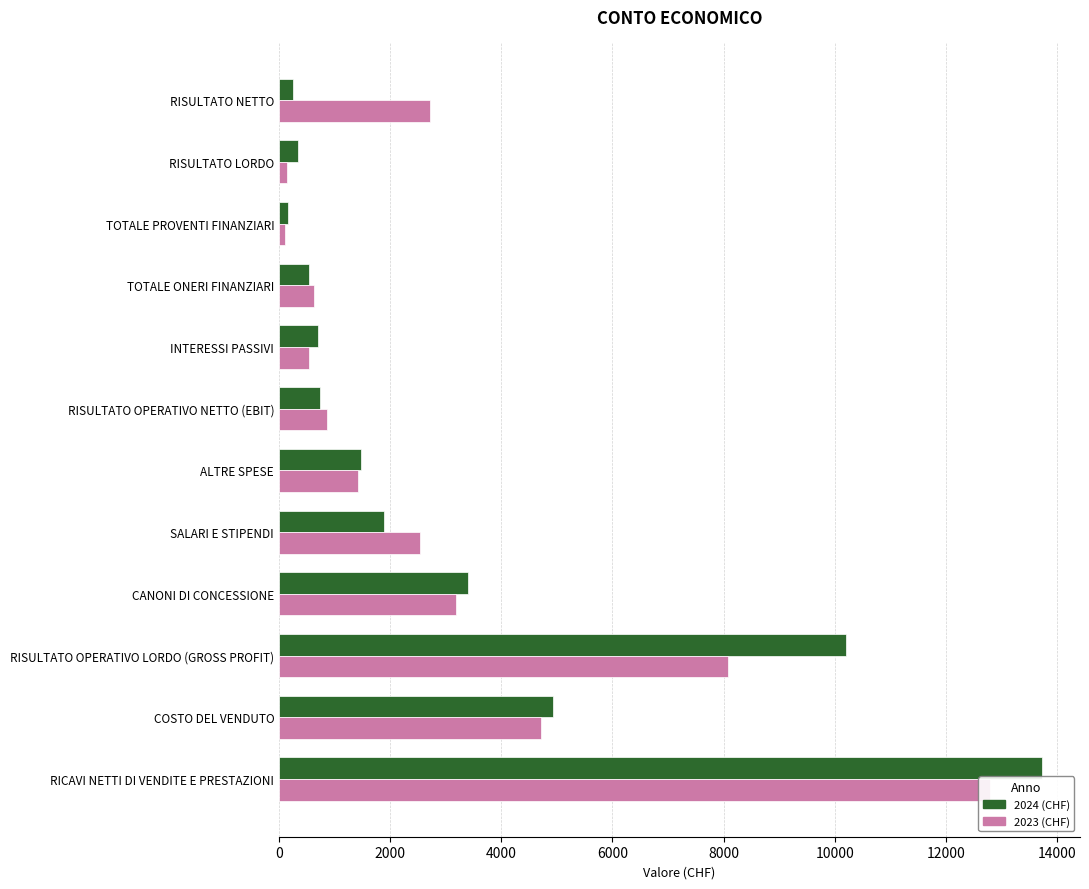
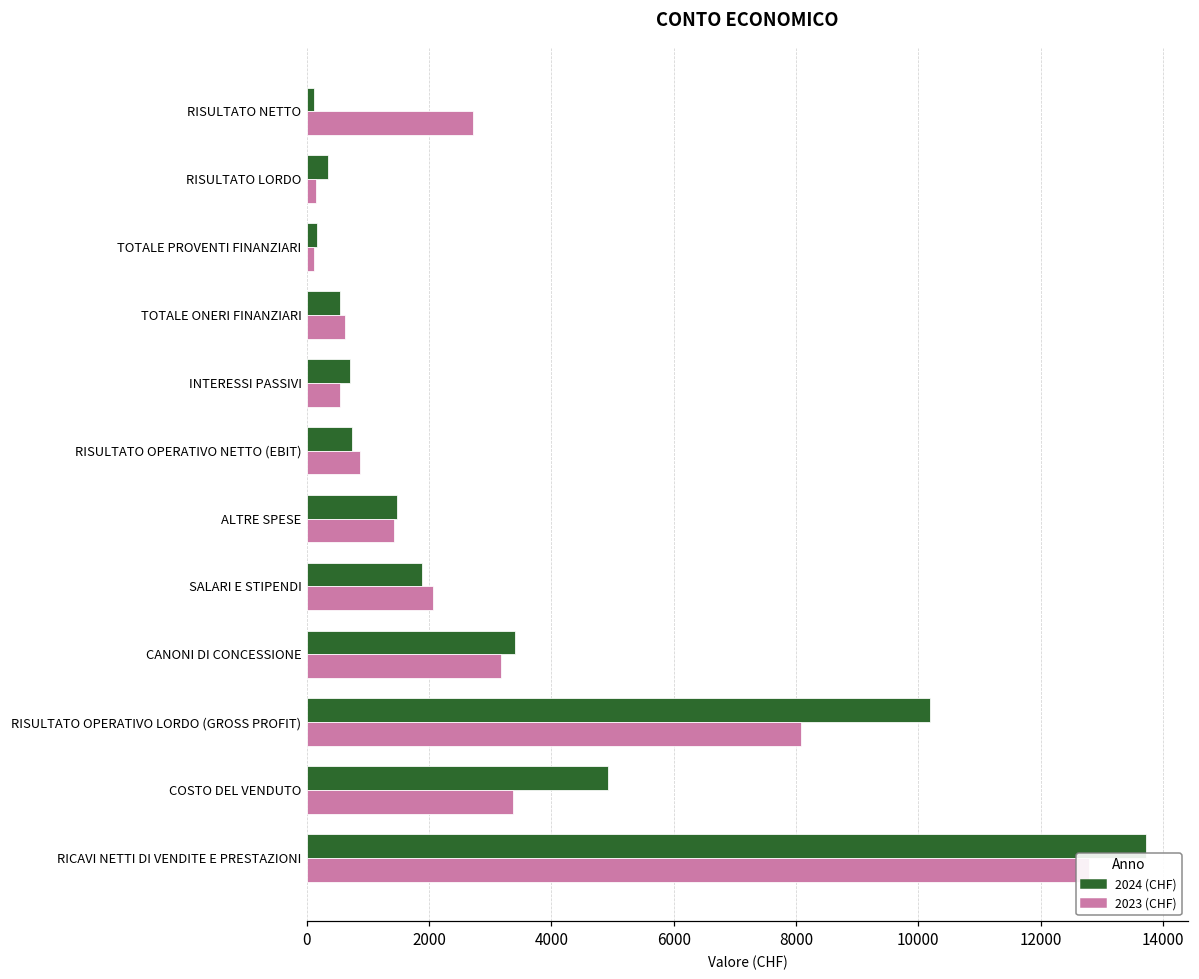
2024 (CHF), RISULTATO NETTO: 300 -> 100
2023 (CHF), SALARI E STIPENDI: 2500 -> 2100
2023 (CHF), COSTO DEL VENDUTO: 4700 -> 3400
